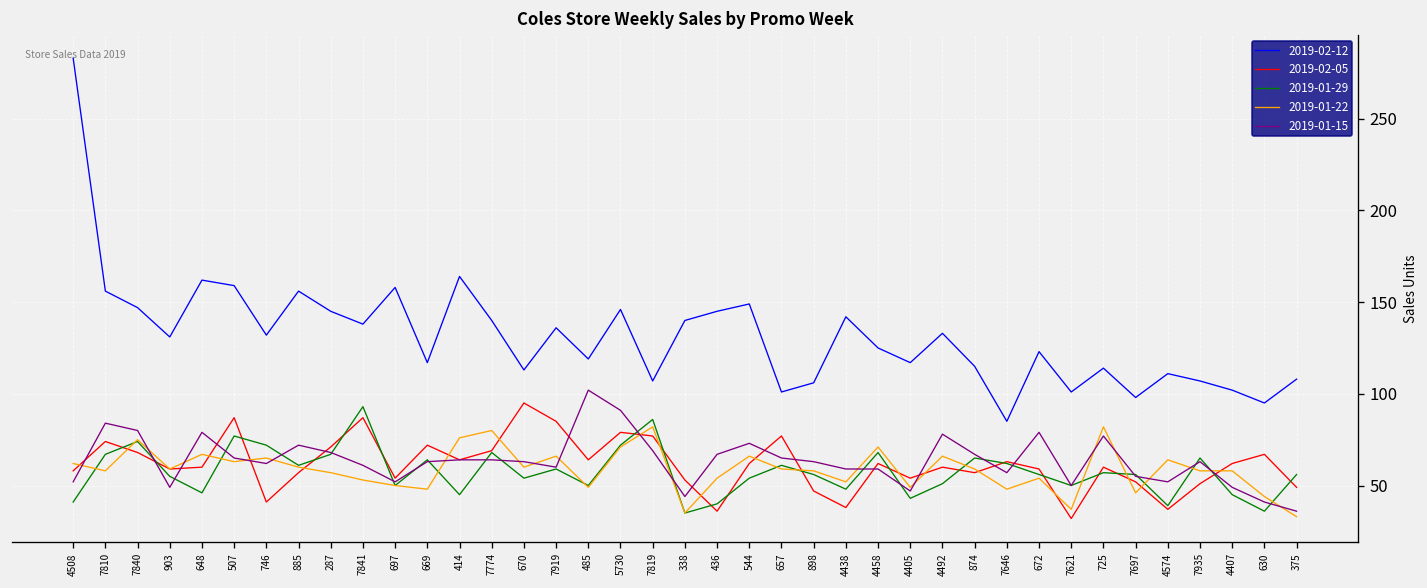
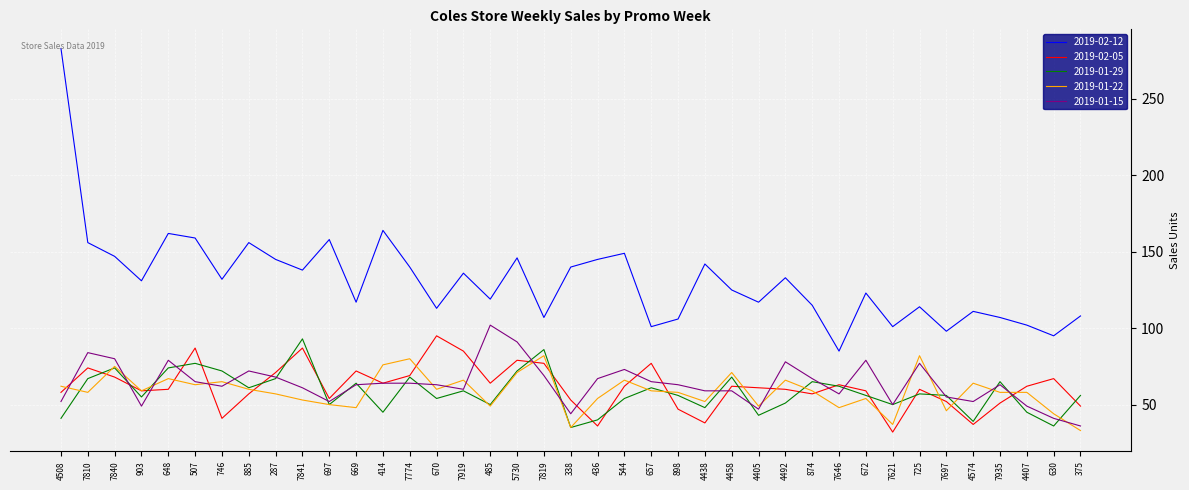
2019-01-29, 648: 46 -> 74
2019-02-05, 4405: 54 -> 61
